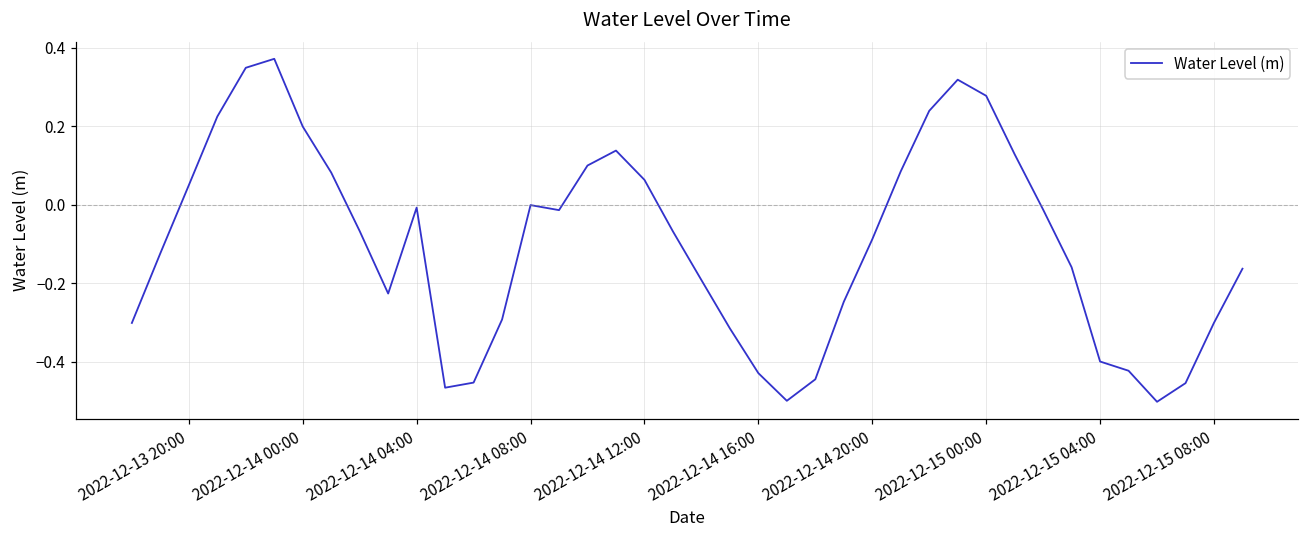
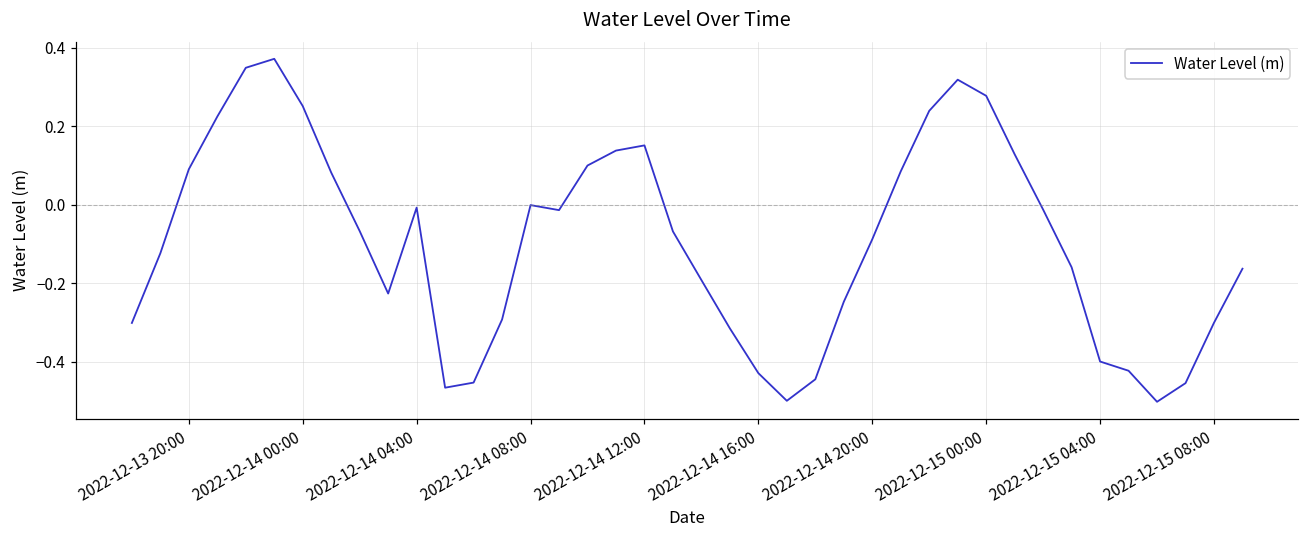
2022-12-13 20:00: 0.05 -> 0.09
2022-12-14 00:00: 0.20 -> 0.25
2022-12-14 12:00: 0.06 -> 0.15
